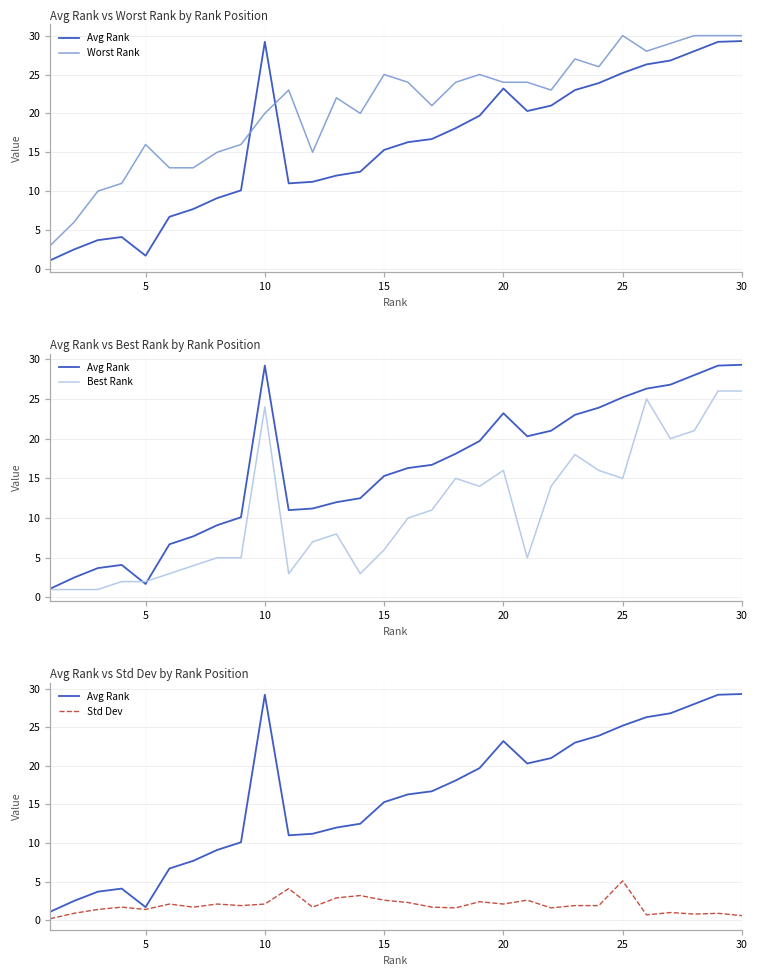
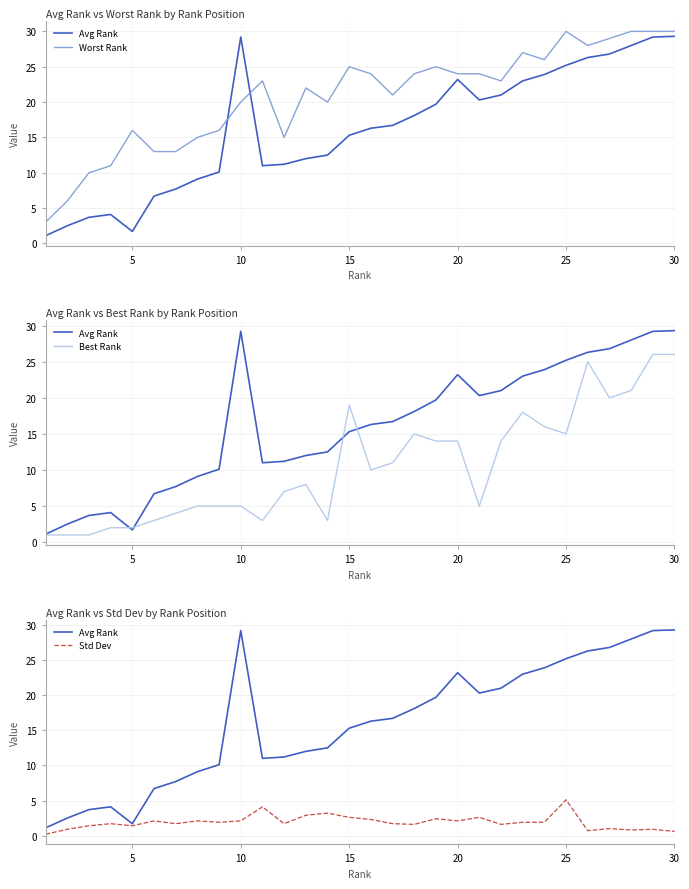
Avg Rank vs Best Rank by Rank Position, Best Rank, 10: 24 -> 5
Avg Rank vs Best Rank by Rank Position, Best Rank, 15: 6 -> 19
Avg Rank vs Best Rank by Rank Position, Best Rank, 20: 16 -> 14
